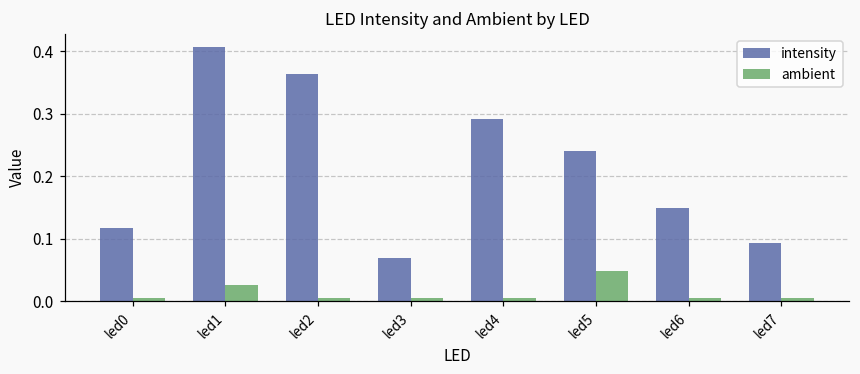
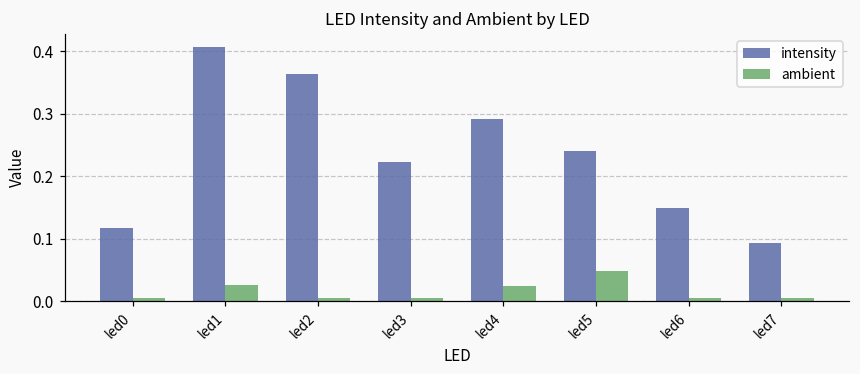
intensity, led3: 0.07 -> 0.22
ambient, led4: 0.00 -> 0.02
